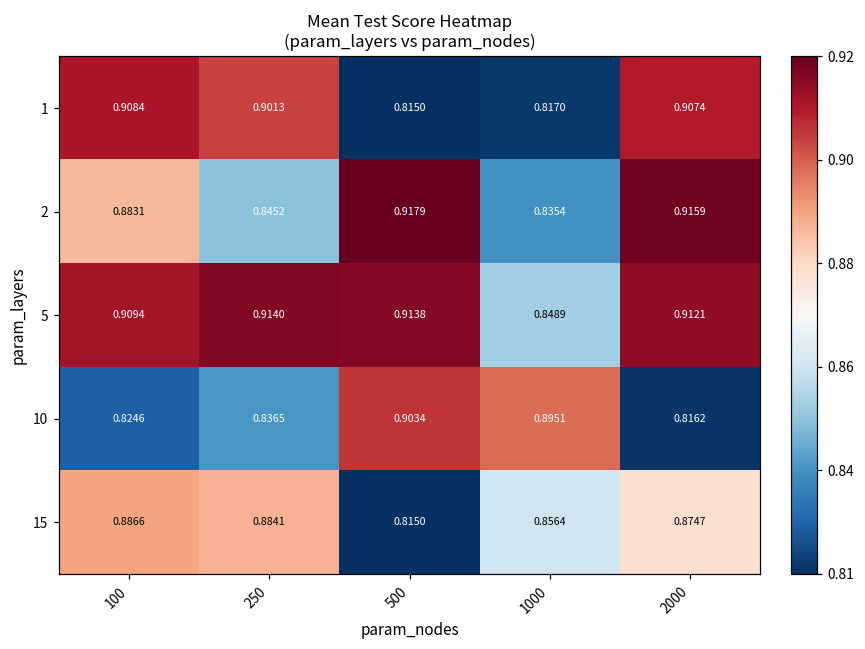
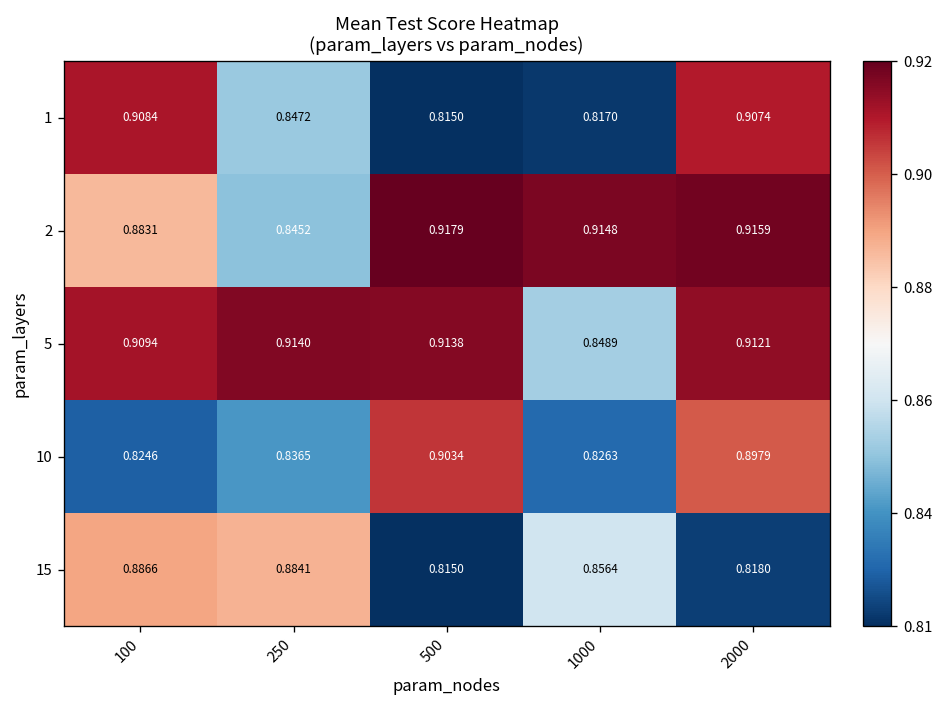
1, 250: 0.9013 -> 0.8472
2, 1000: 0.8354 -> 0.9148
10, 1000: 0.8951 -> 0.8263
10, 2000: 0.8162 -> 0.8979
15, 2000: 0.8747 -> 0.8180
